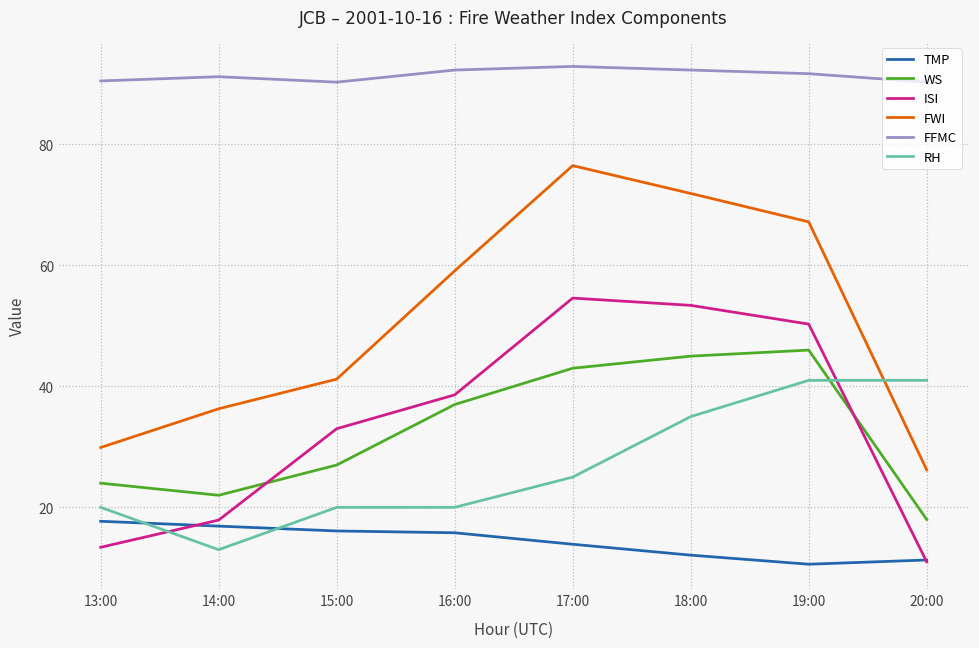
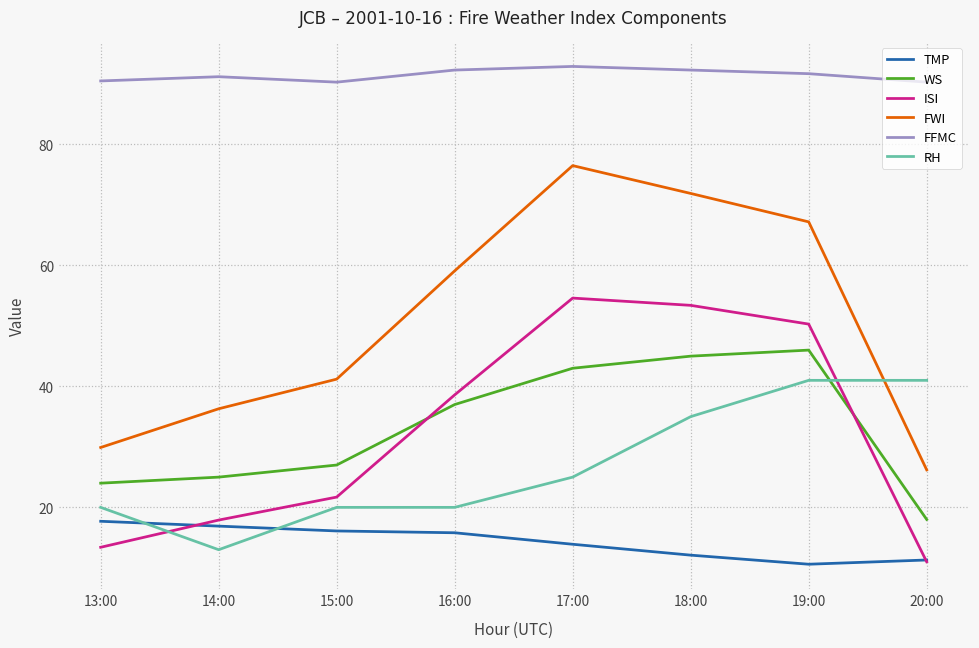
WS, 14:00: 22 -> 25
ISI, 15:00: 33 -> 22
